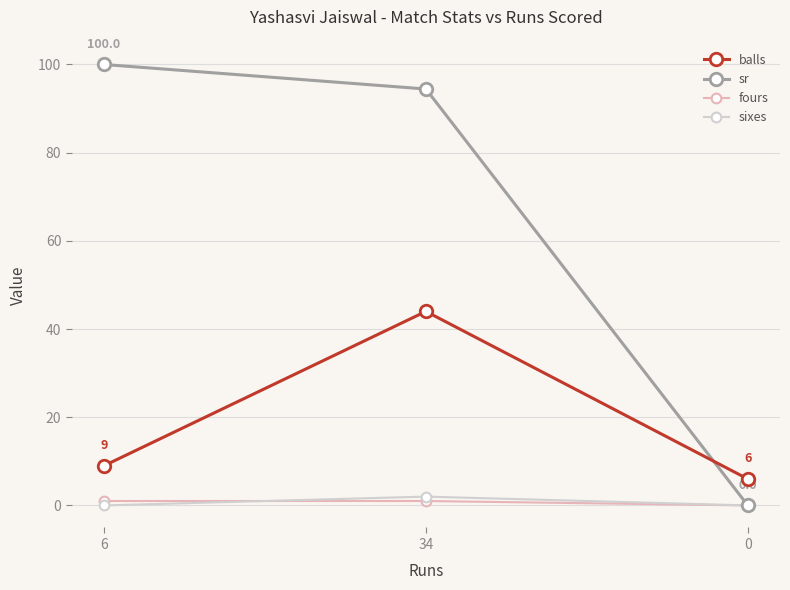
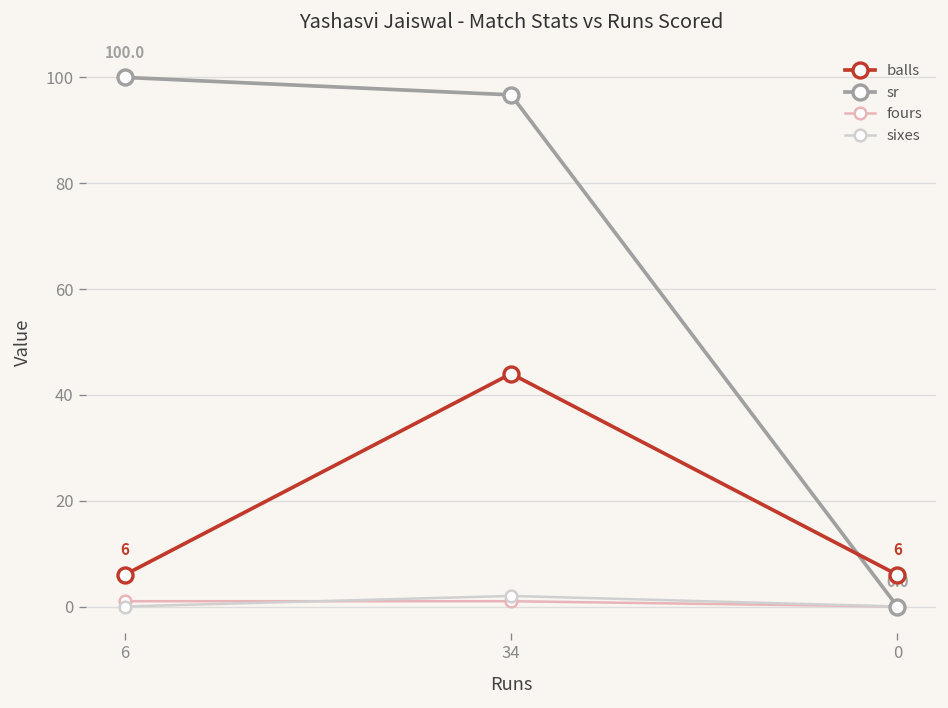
balls, 6: 9 -> 6
sr, 34: 94 -> 97
